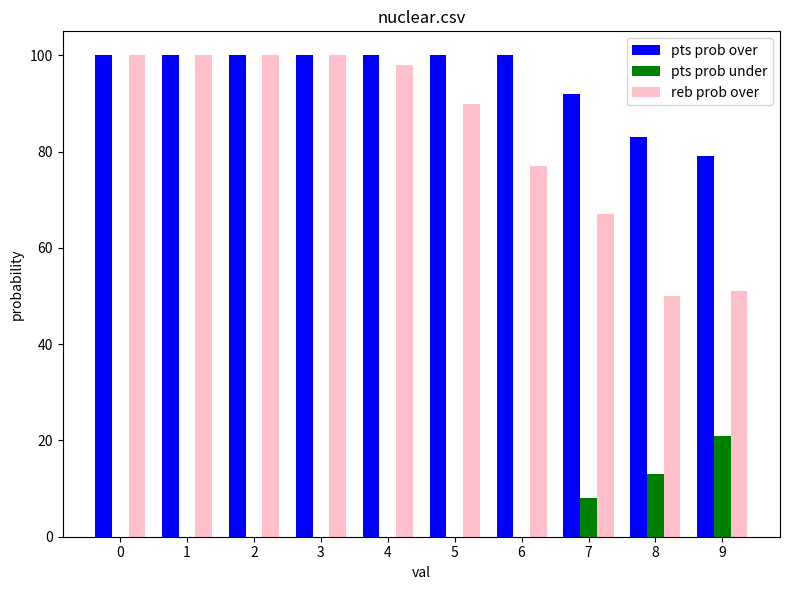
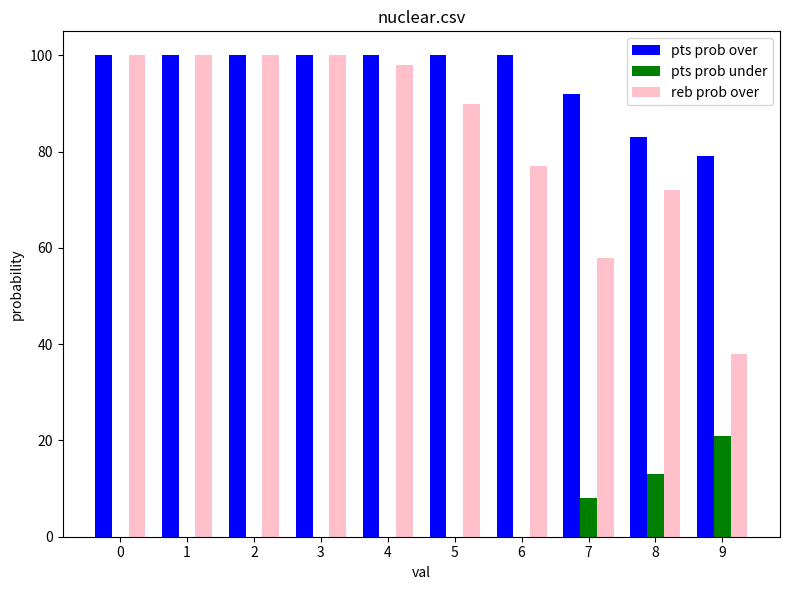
reb prob over, 7: 67 -> 58
reb prob over, 8: 50 -> 72
reb prob over, 9: 51 -> 38
